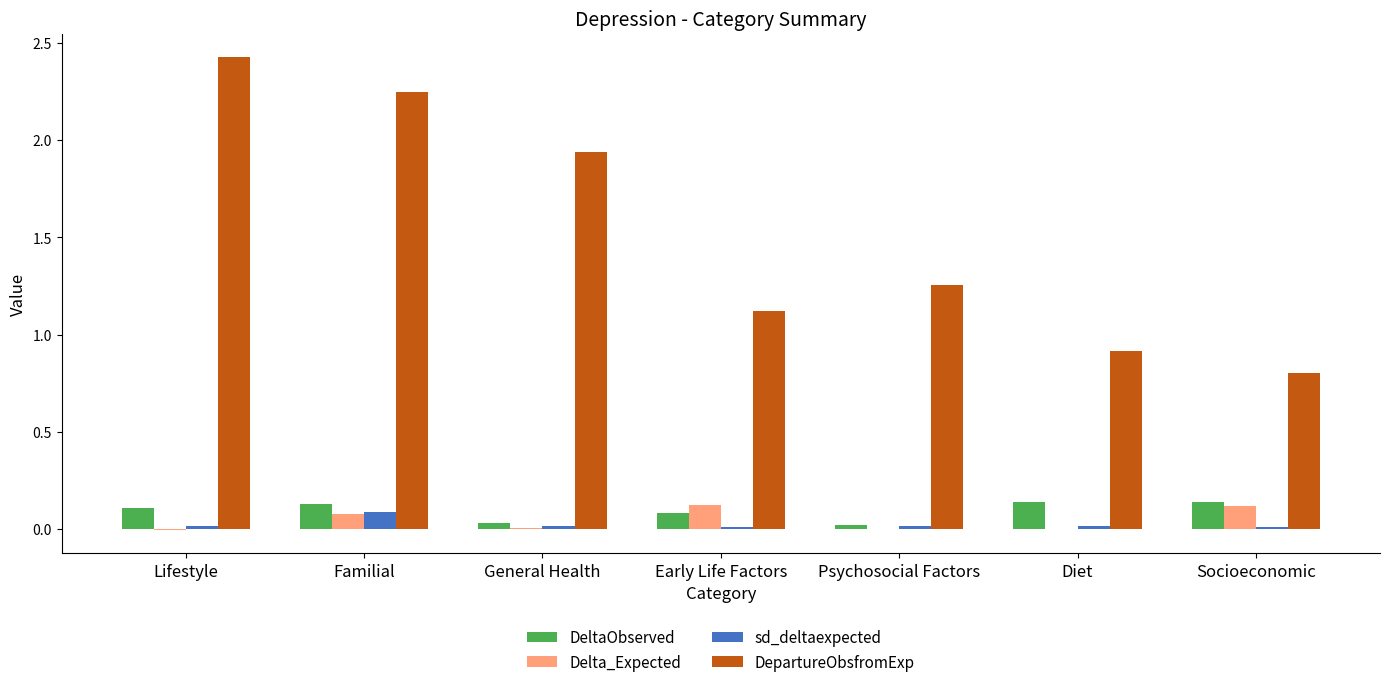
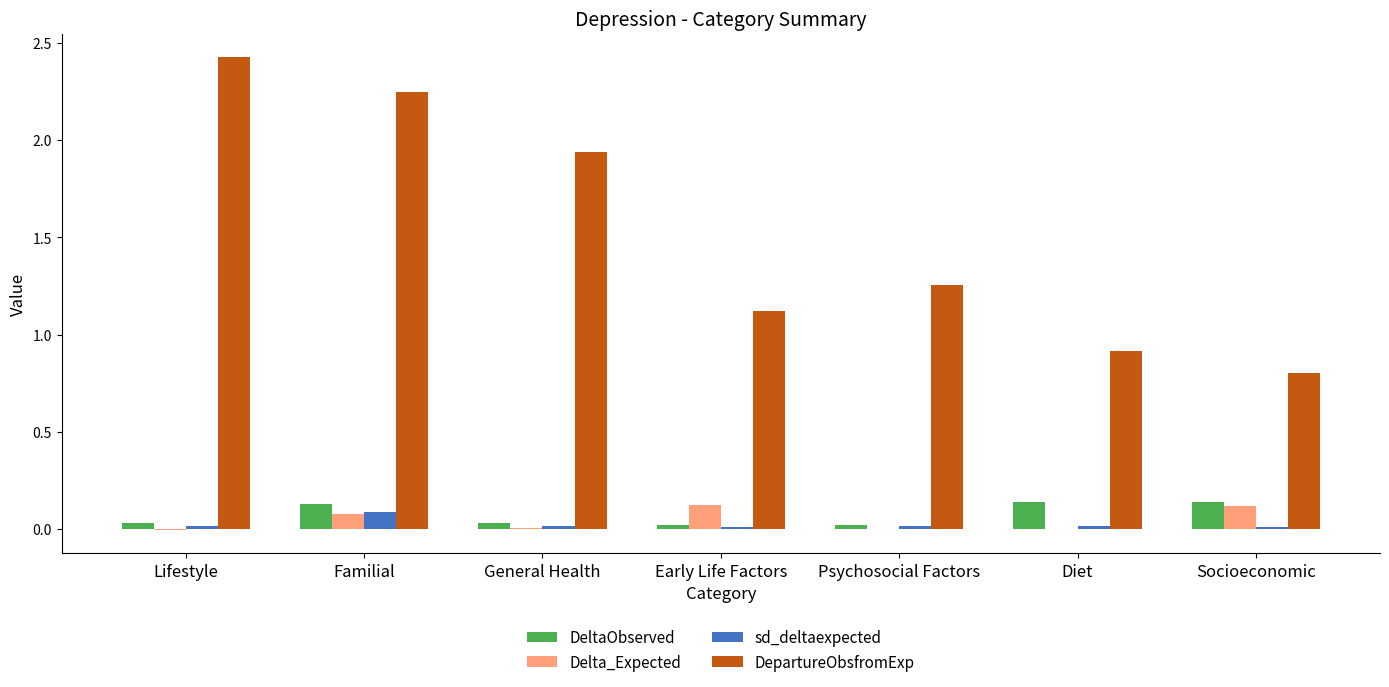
DeltaObserved, Lifestyle: 0.11 -> 0.03
DeltaObserved, Early Life Factors: 0.08 -> 0.02
